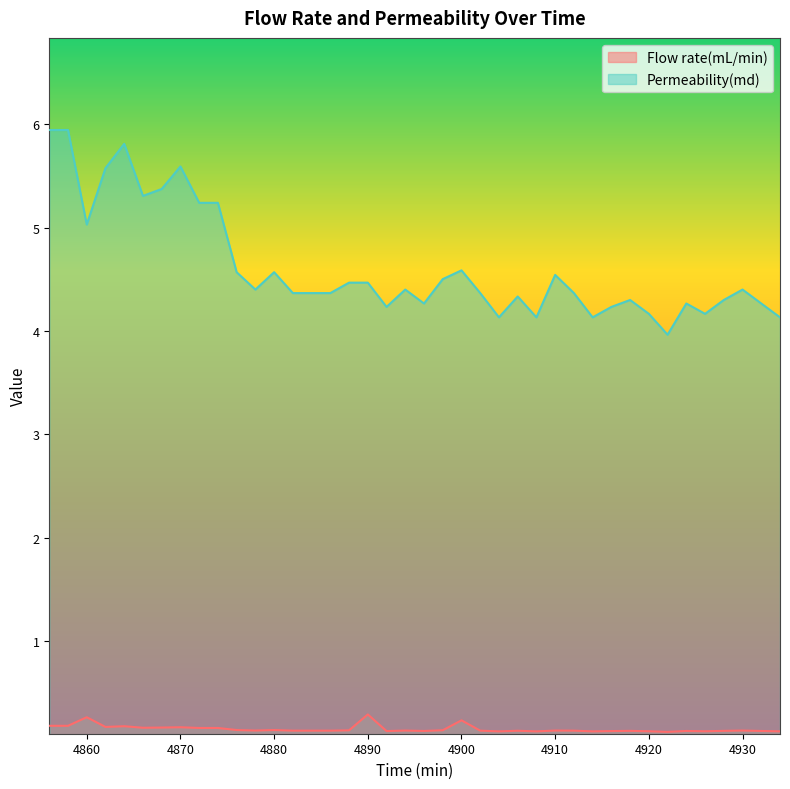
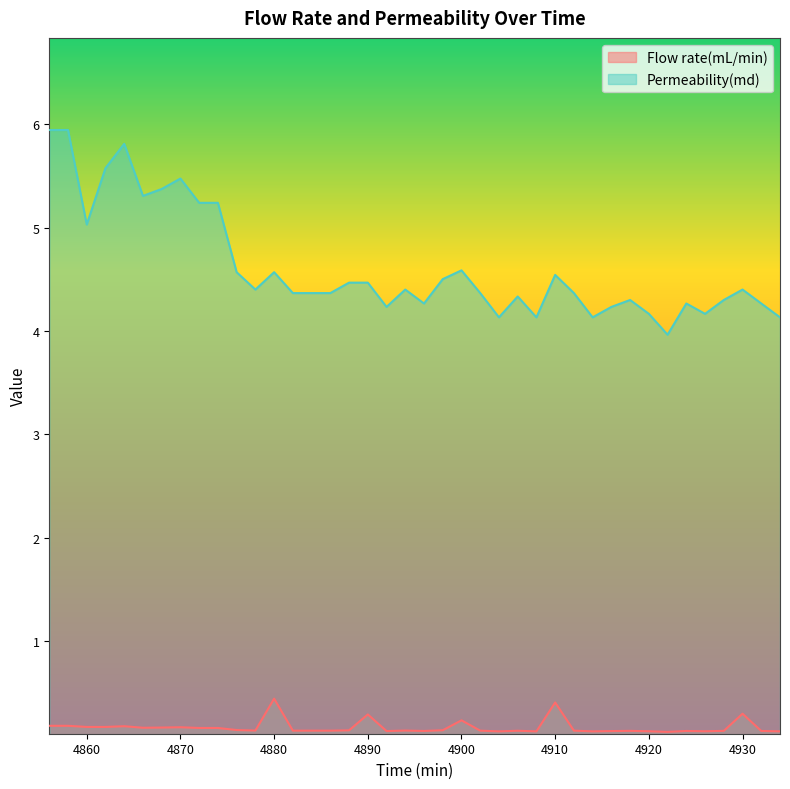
Flow rate(mL/min), 4860: 0.26 -> 0.17
Permeability(md), 4870: 5.59 -> 5.48
Flow rate(mL/min), 4880: 0.14 -> 0.44
Flow rate(mL/min), 4910: 0.13 -> 0.40
Flow rate(mL/min), 4930: 0.13 -> 0.29
